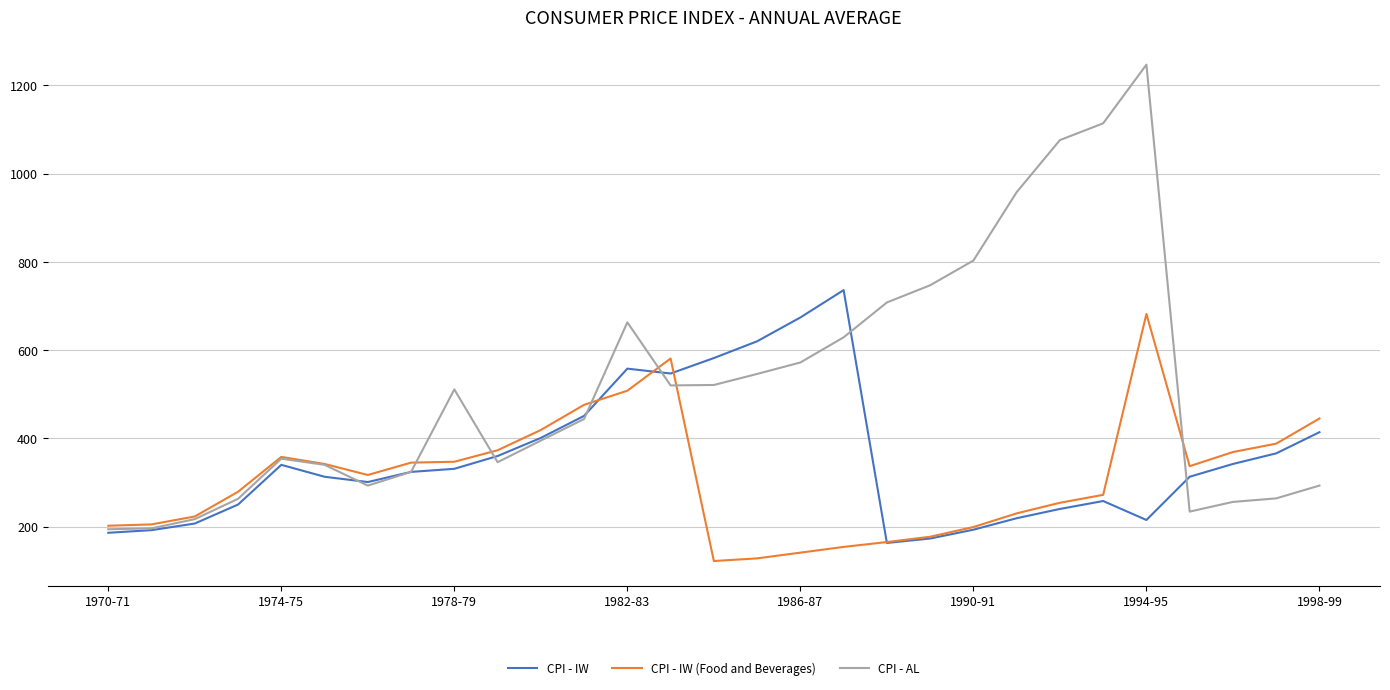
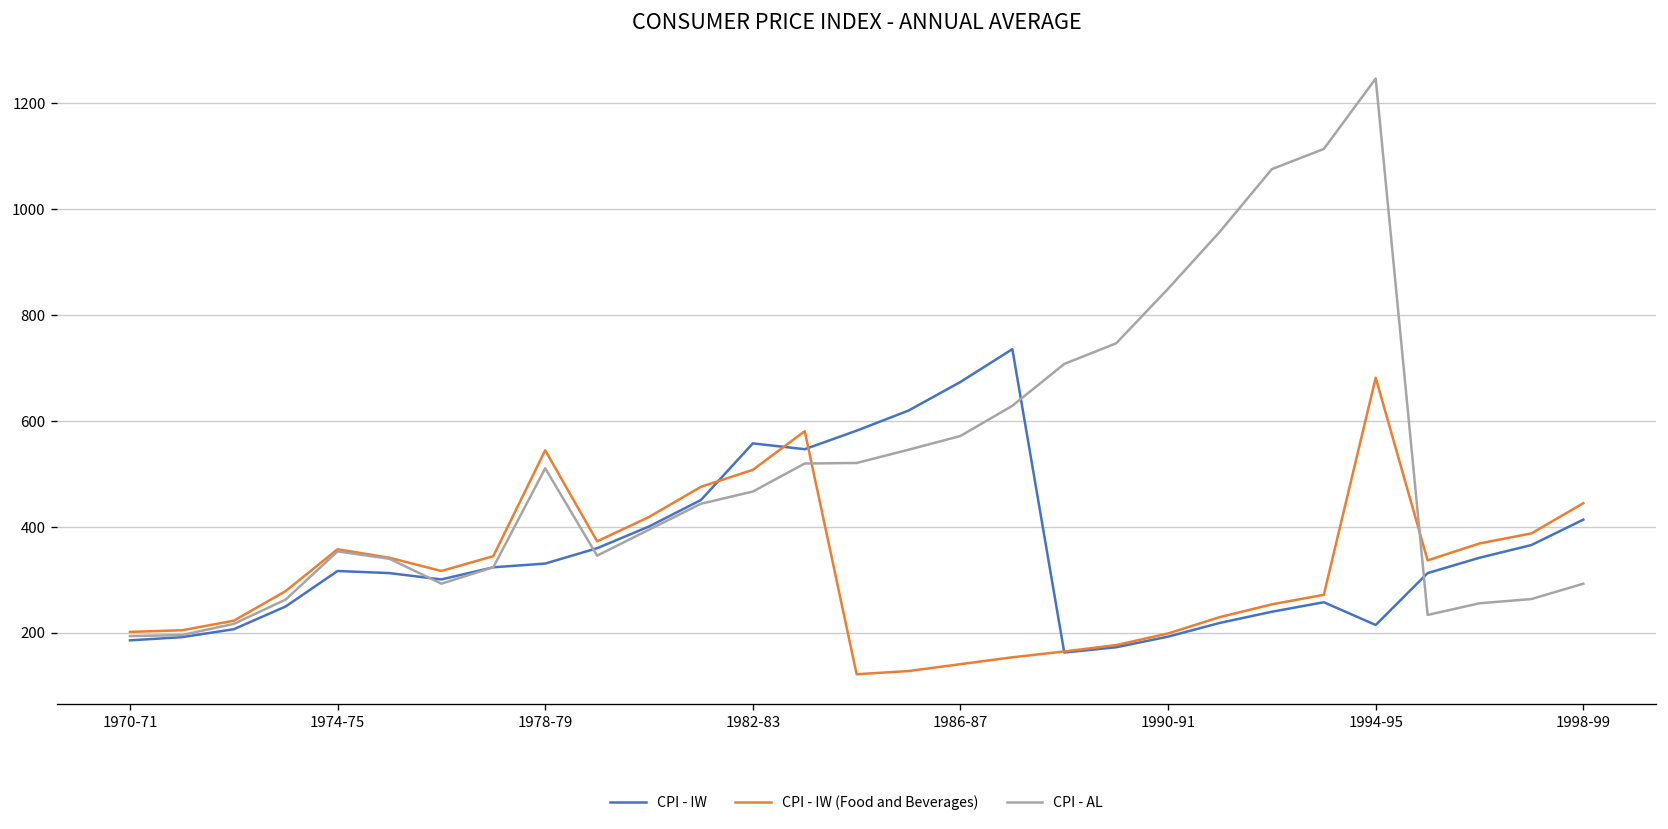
CPI - IW, 1974-75: 340 -> 320
CPI - IW (Food and Beverages), 1978-79: 350 -> 550
CPI - AL, 1982-83: 660 -> 470
CPI - AL, 1990-91: 800 -> 850
